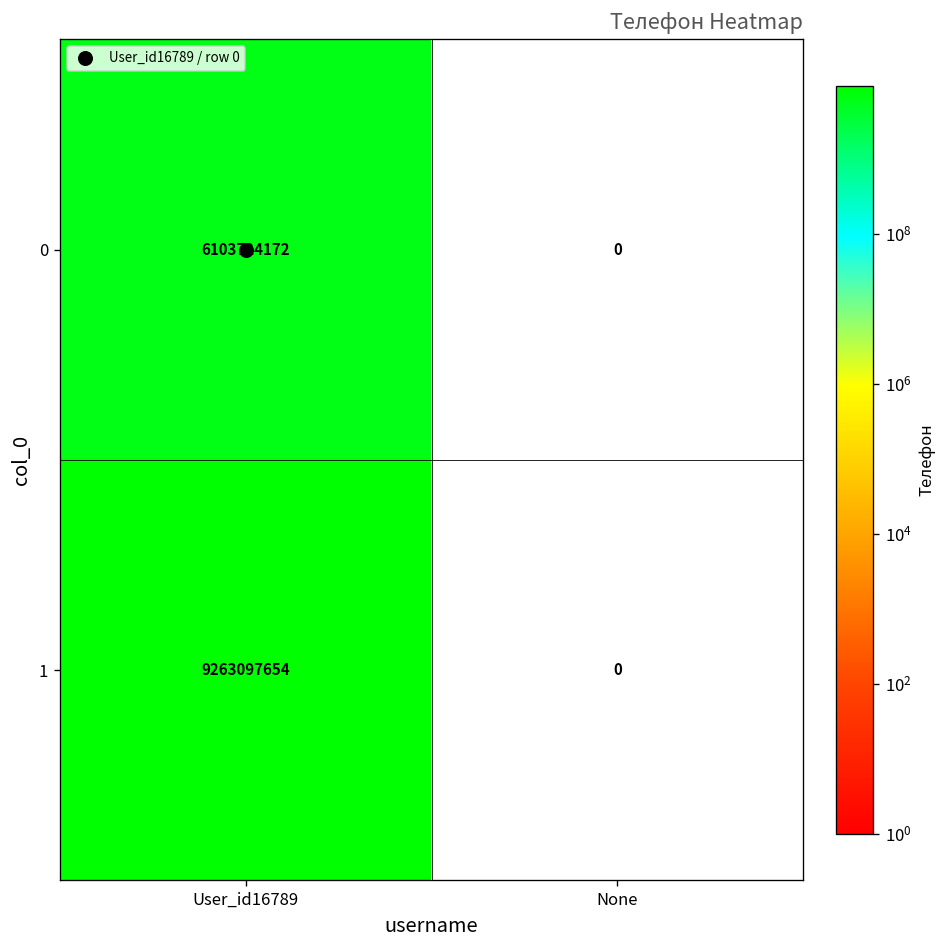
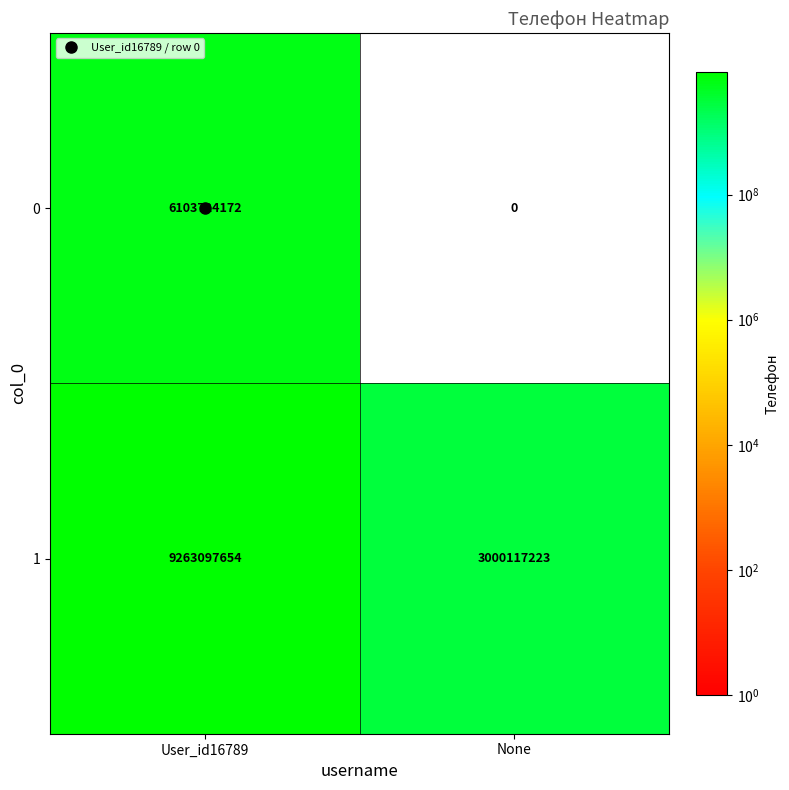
1, None: 0 -> 3000117223
